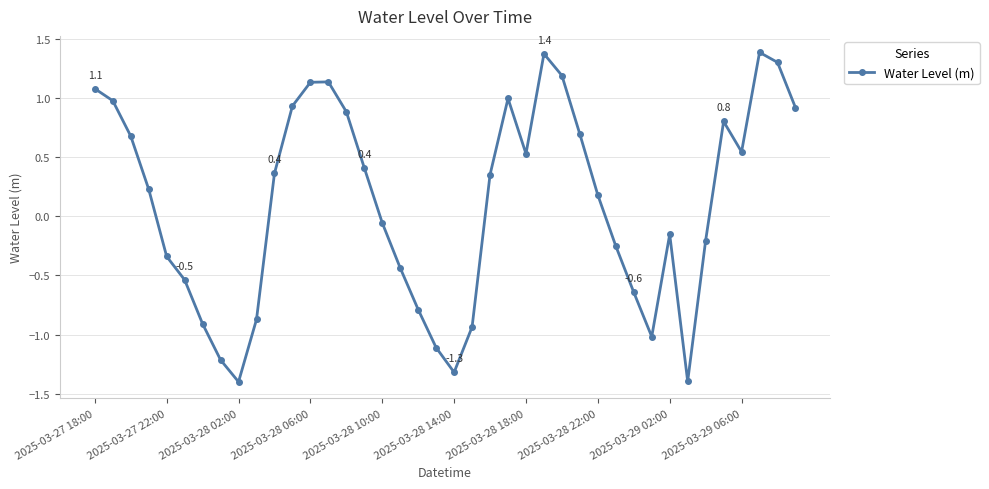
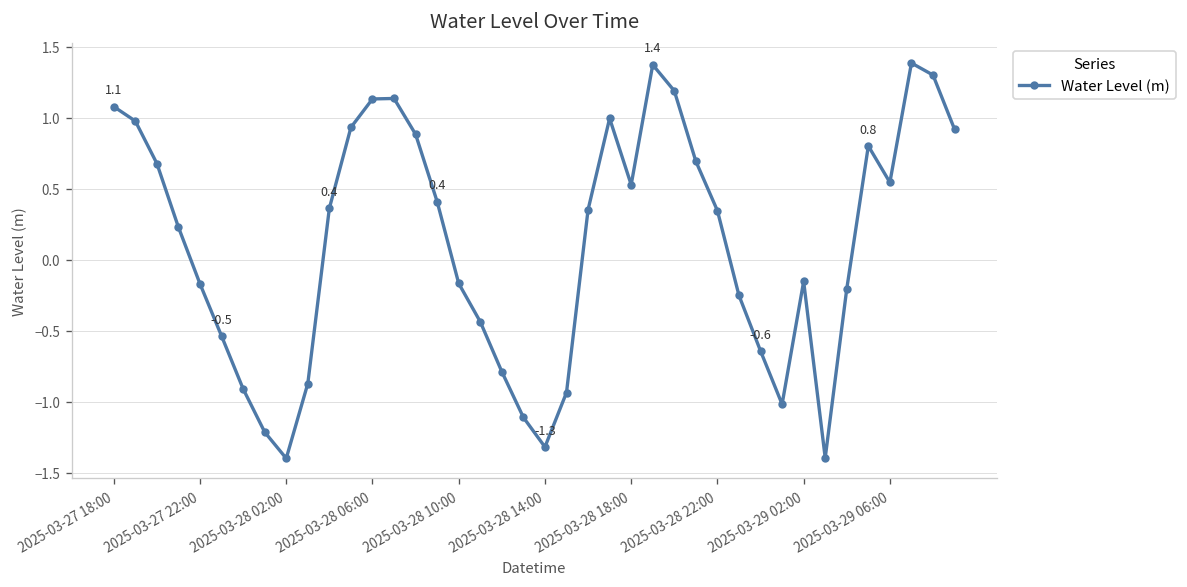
2025-03-27 22:00: -0.34 -> -0.17
2025-03-28 10:00: -0.05 -> -0.17
2025-03-28 22:00: 0.18 -> 0.35
